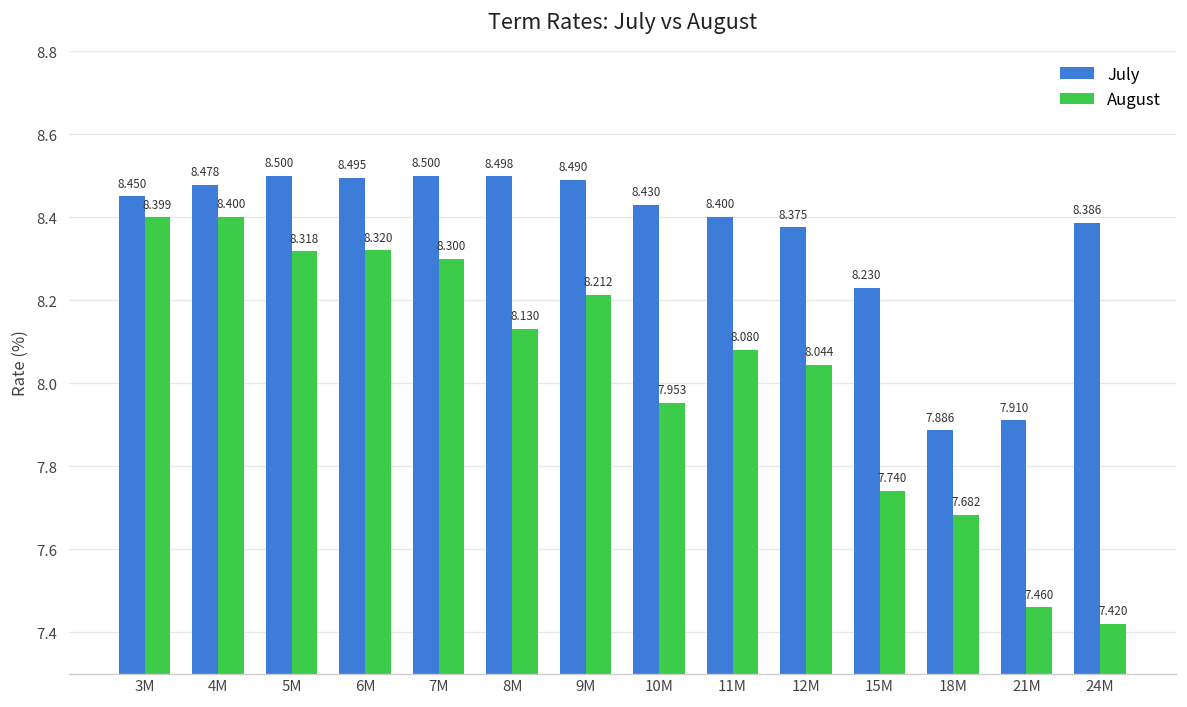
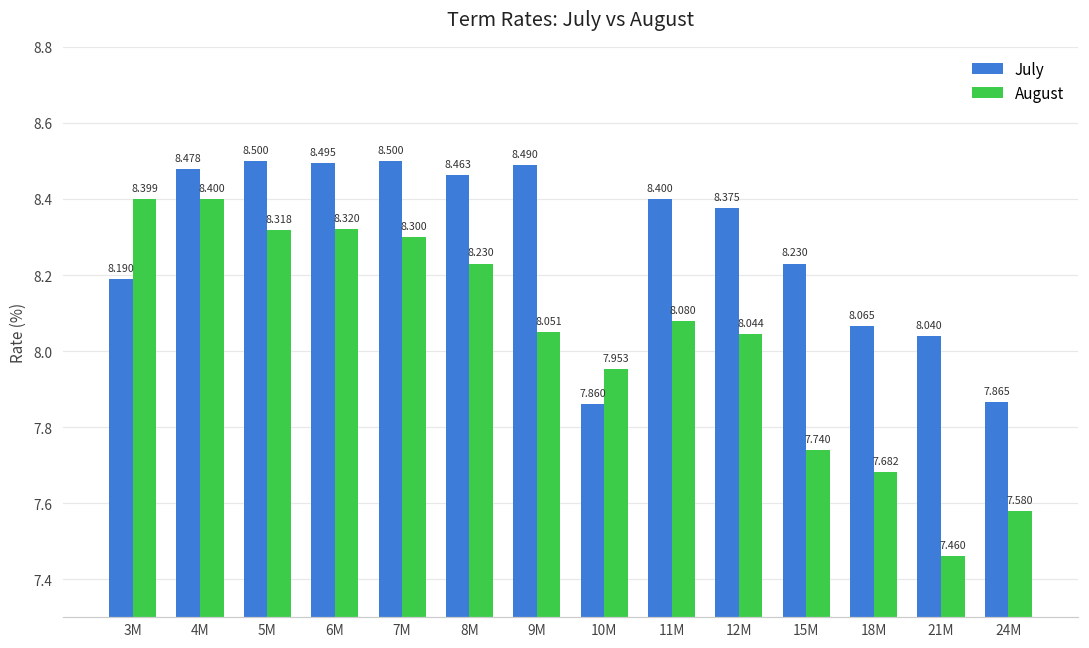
July, 3M: 8.450 -> 8.190
July, 8M: 8.498 -> 8.463
August, 8M: 8.130 -> 8.230
August, 9M: 8.212 -> 8.051
July, 10M: 8.430 -> 7.860
July, 18M: 7.886 -> 8.065
July, 21M: 7.910 -> 8.040
July, 24M: 8.386 -> 7.865
August, 24M: 7.420 -> 7.580
